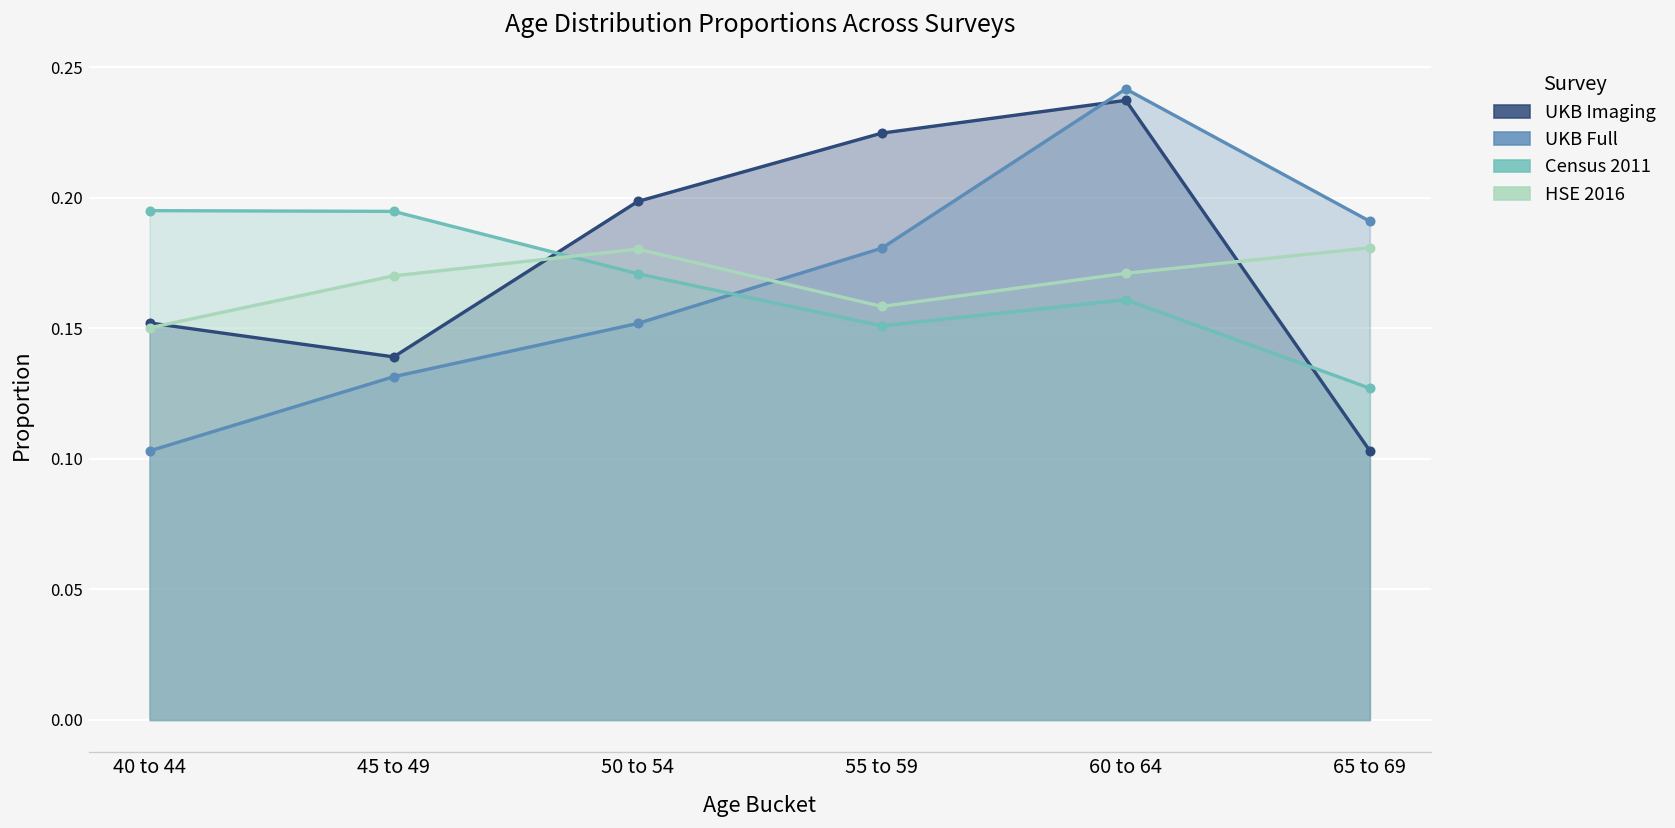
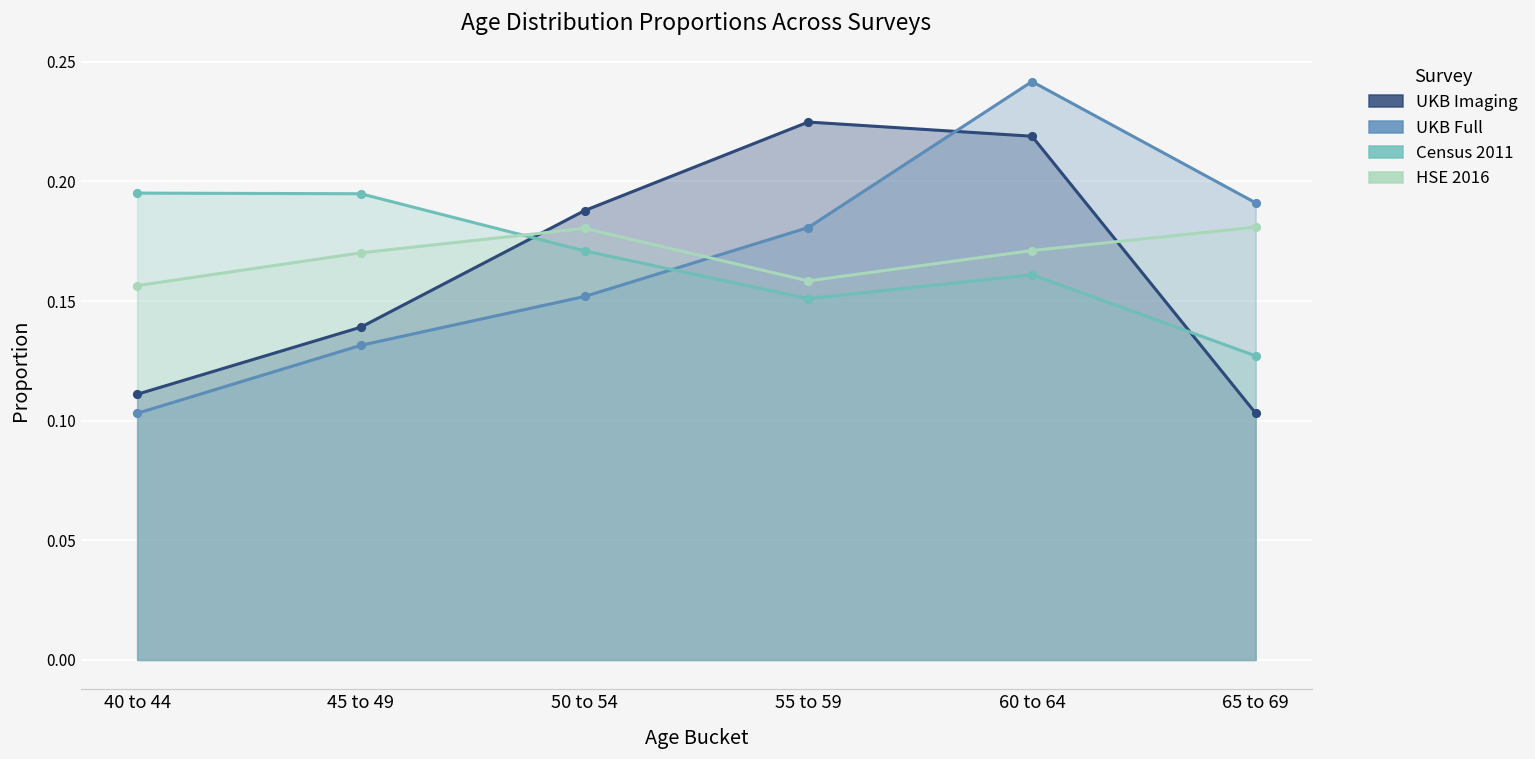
UKB Imaging, 40 to 44: 0.152 -> 0.111
HSE 2016, 40 to 44: 0.150 -> 0.156
UKB Imaging, 50 to 54: 0.199 -> 0.188
UKB Imaging, 60 to 64: 0.237 -> 0.219
